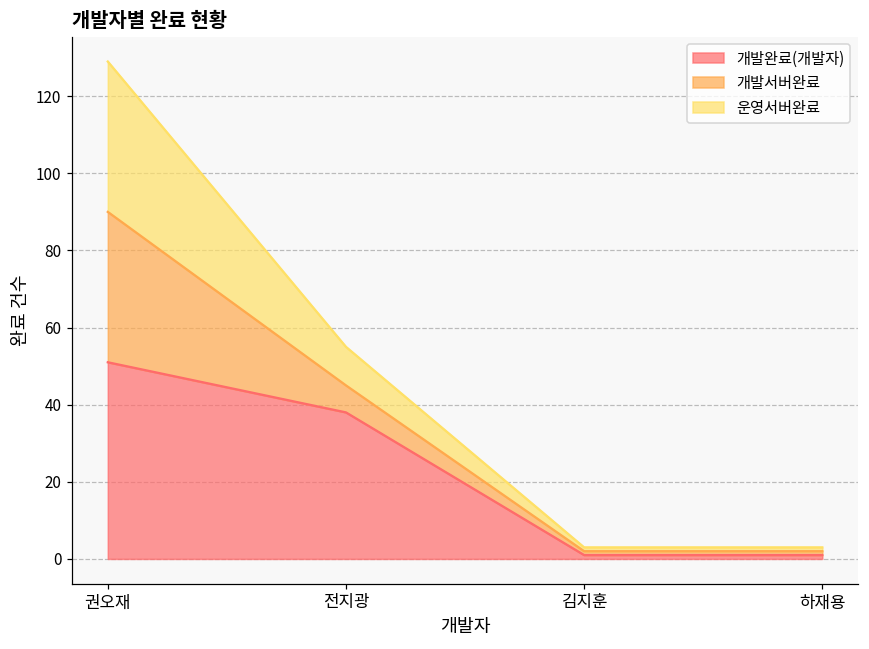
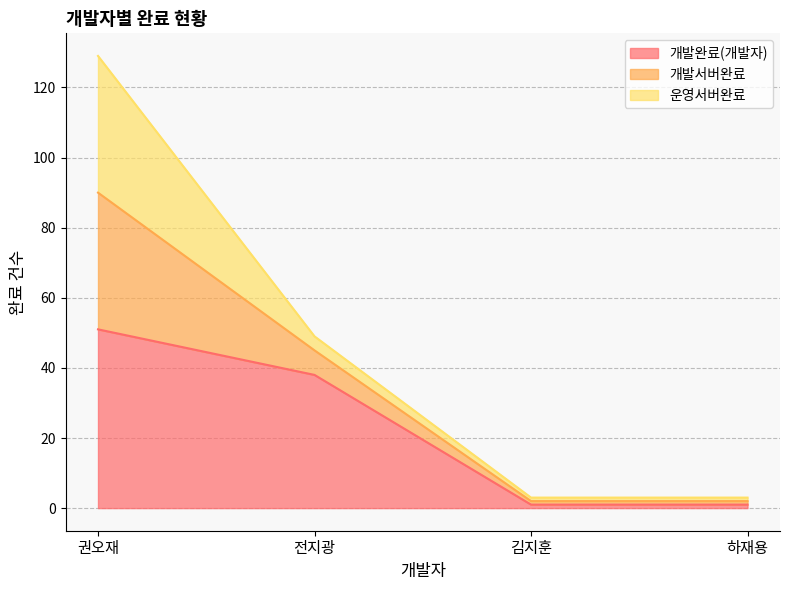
운영서버완료, 전지광: 10 -> 4
